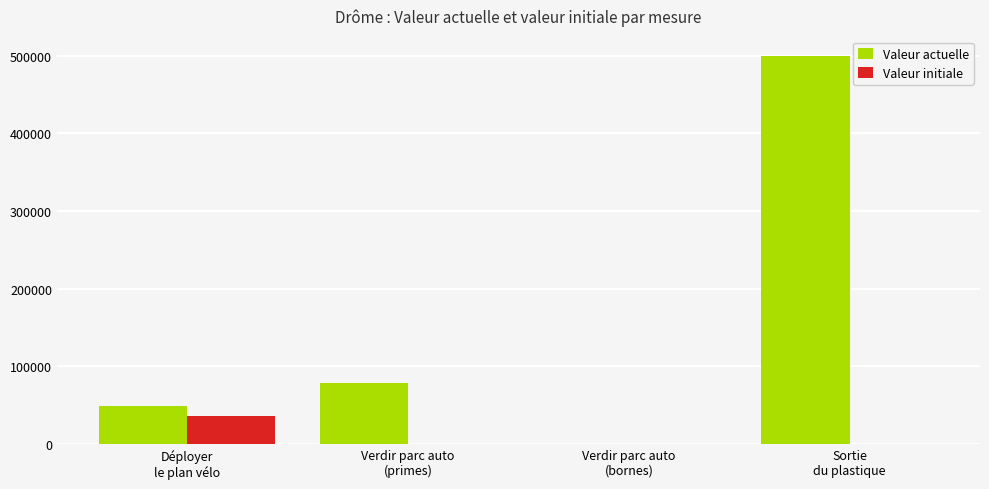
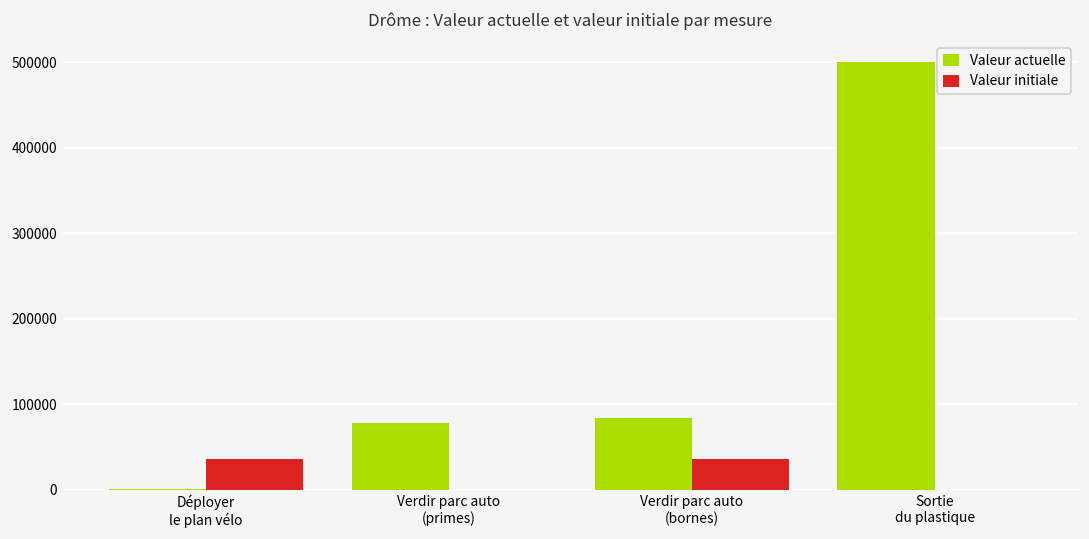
Valeur actuelle, Déployer le plan vélo: 50000 -> 0
Valeur actuelle, Verdir parc auto (bornes): 0 -> 80000
Valeur initiale, Verdir parc auto (bornes): 0 -> 40000
